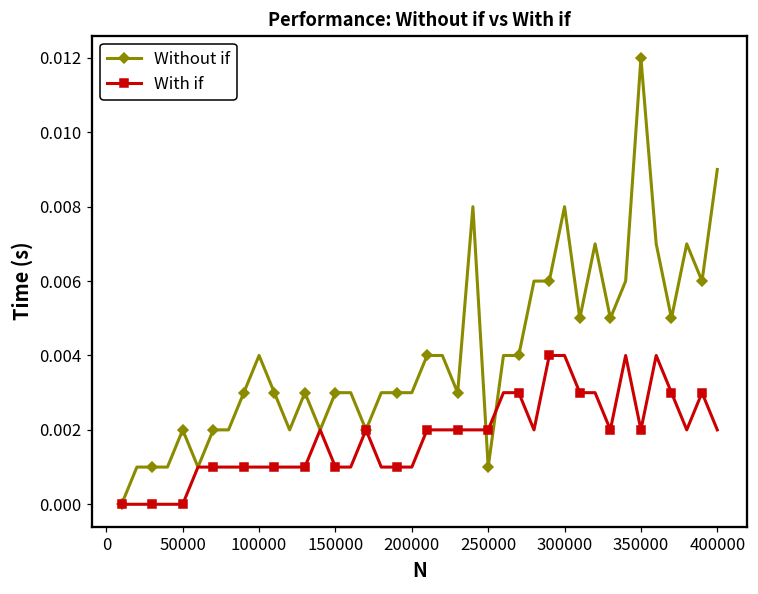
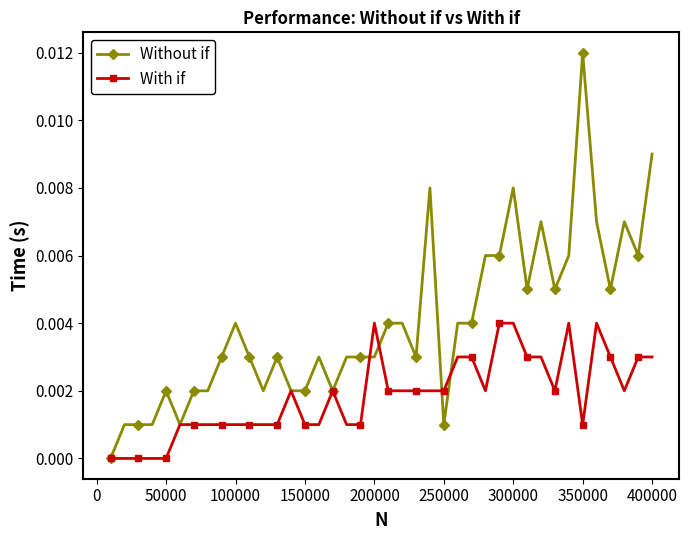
Without if, 150000: 0.003 -> 0.002
With if, 200000: 0.001 -> 0.004
With if, 350000: 0.002 -> 0.001
With if, 400000: 0.002 -> 0.003
